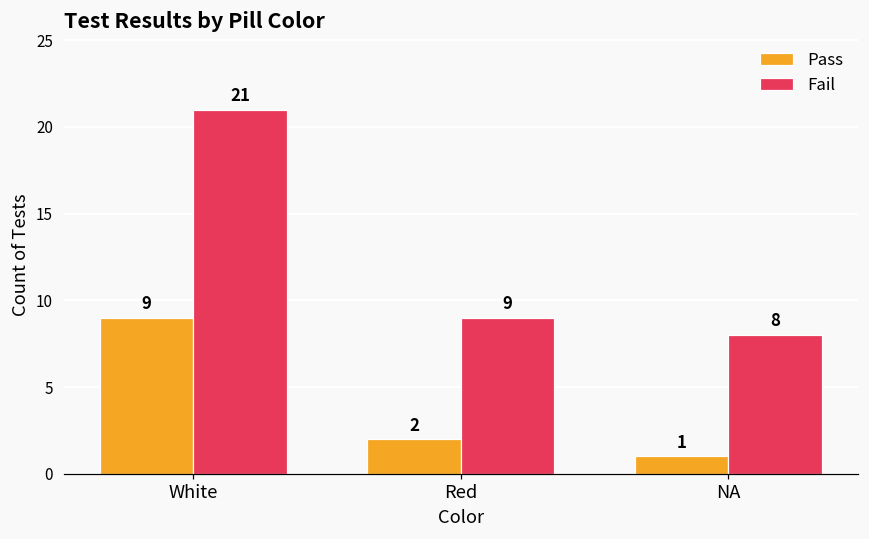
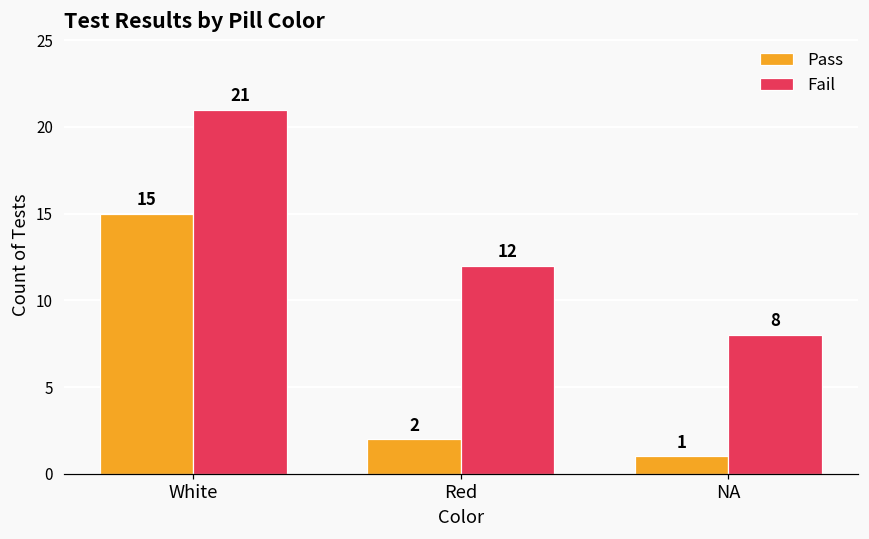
Pass, White: 9 -> 15
Fail, Red: 9 -> 12
